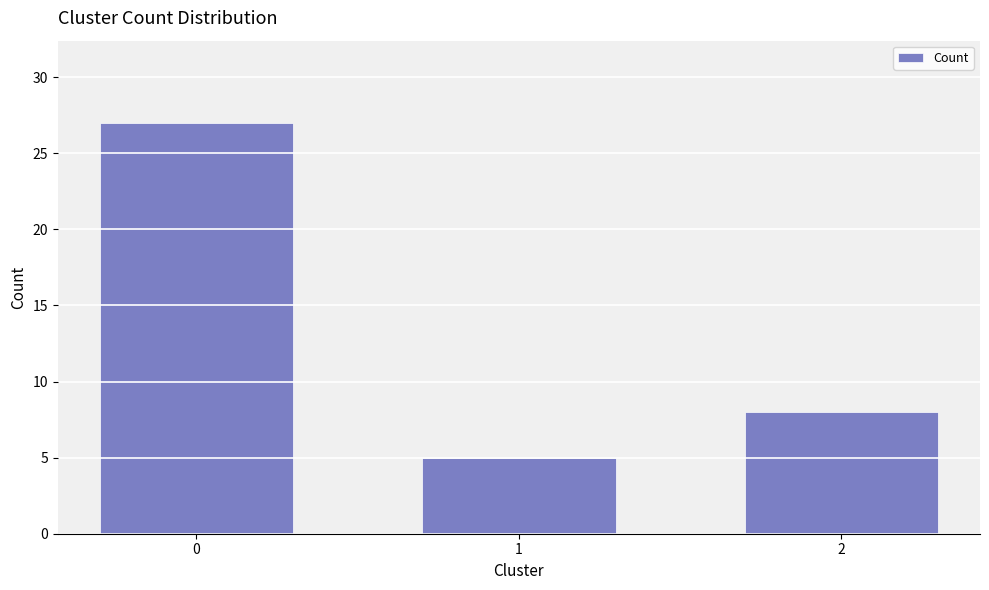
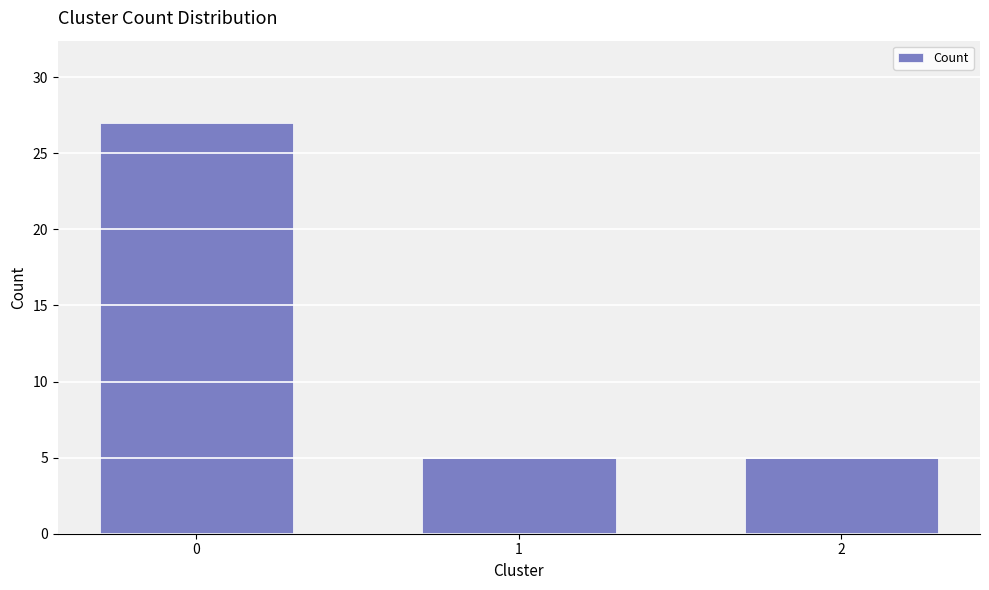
2: 8 -> 5
